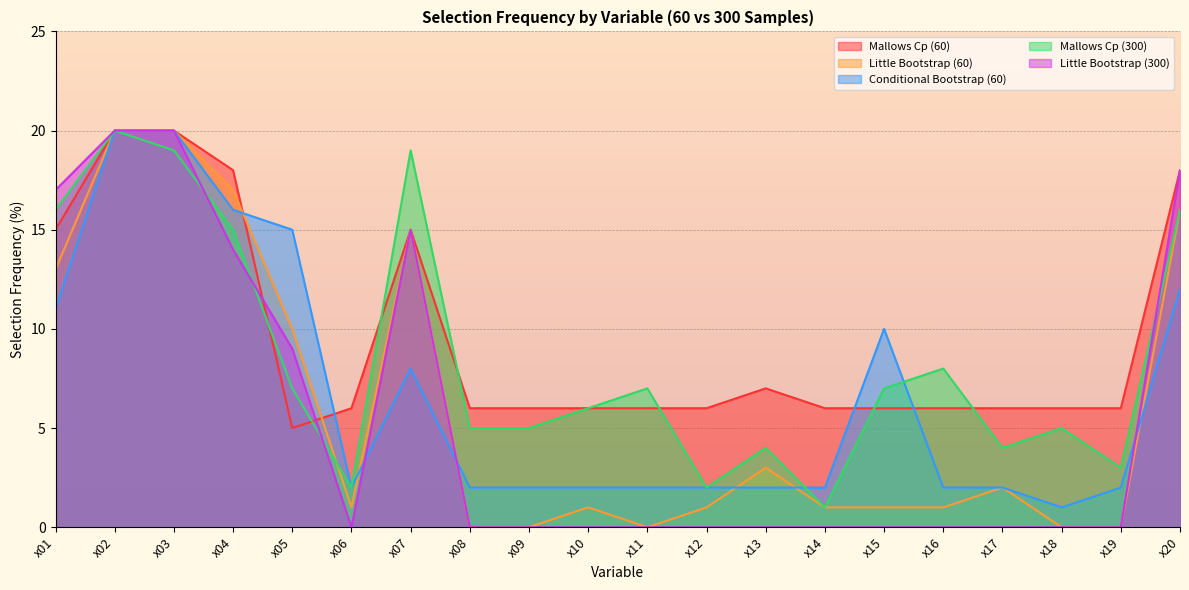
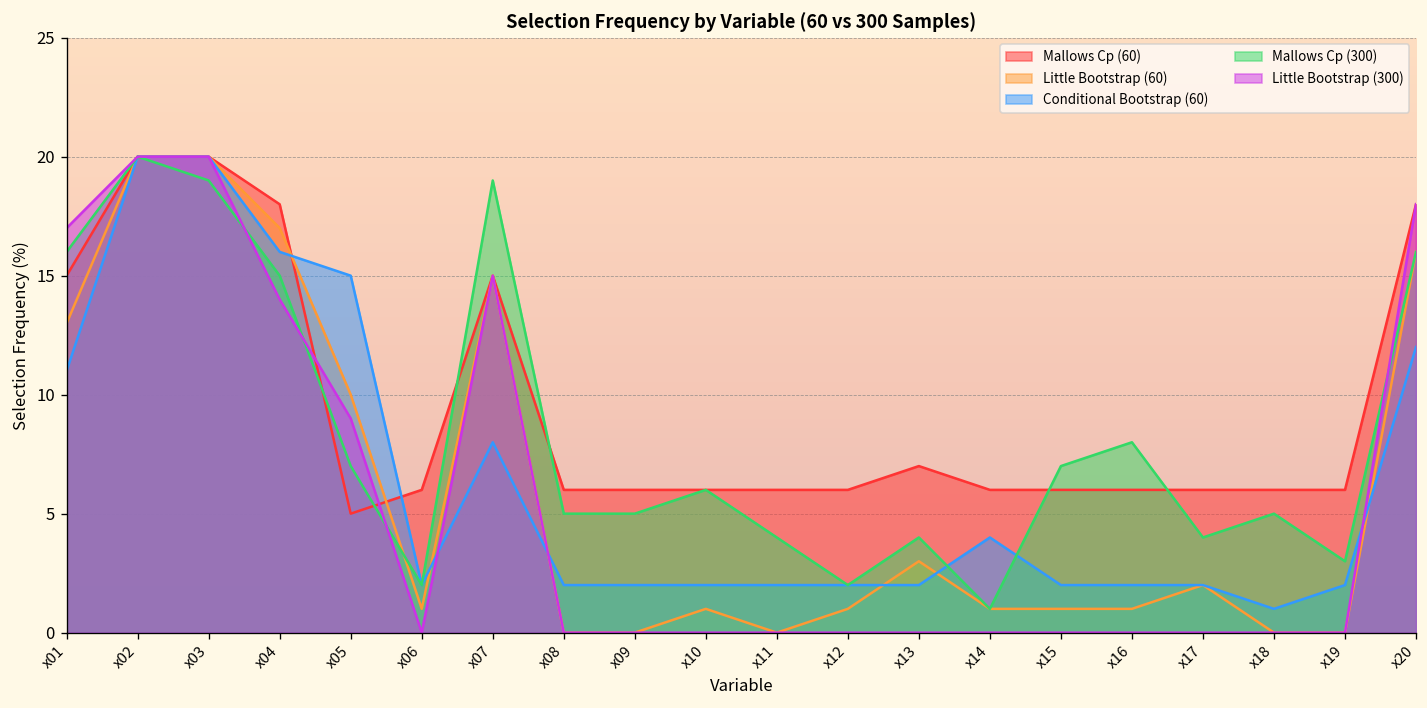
Mallows Cp (300), x11: 7 -> 4
Conditional Bootstrap (60), x14: 2 -> 4
Conditional Bootstrap (60), x15: 10 -> 2
